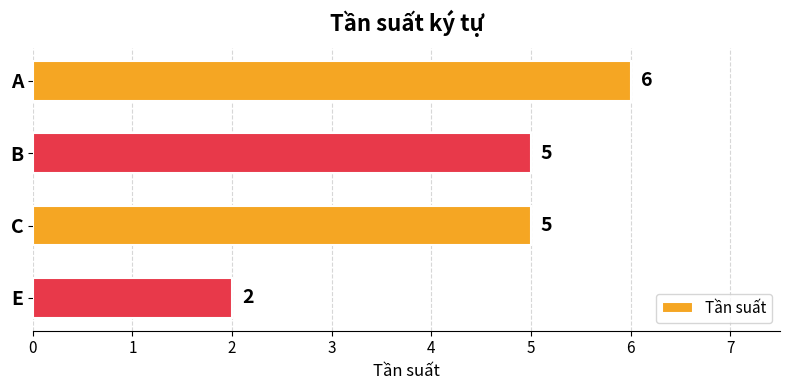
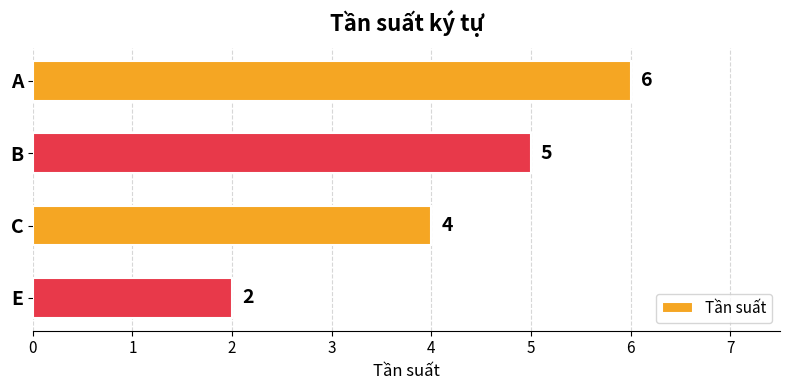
C: 5 -> 4
